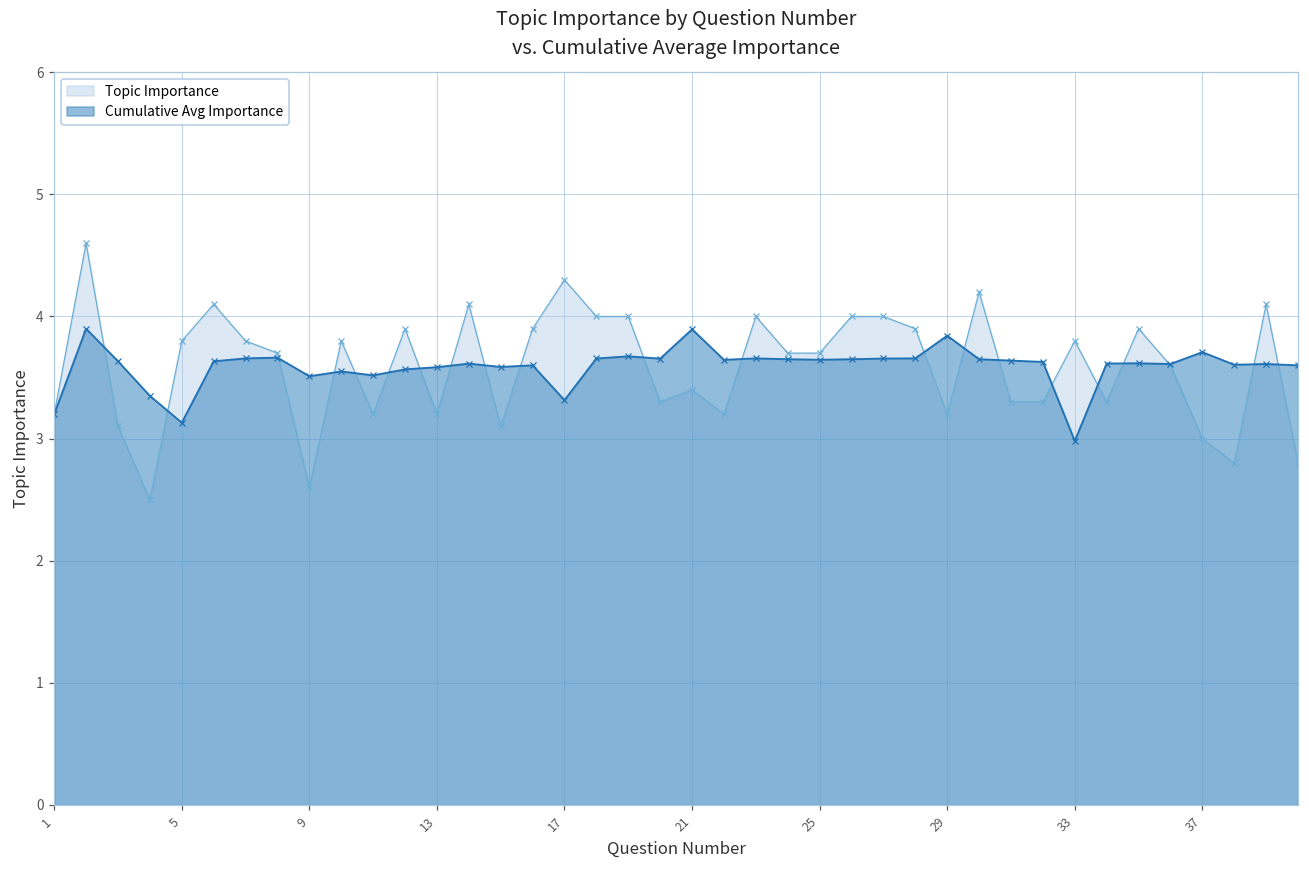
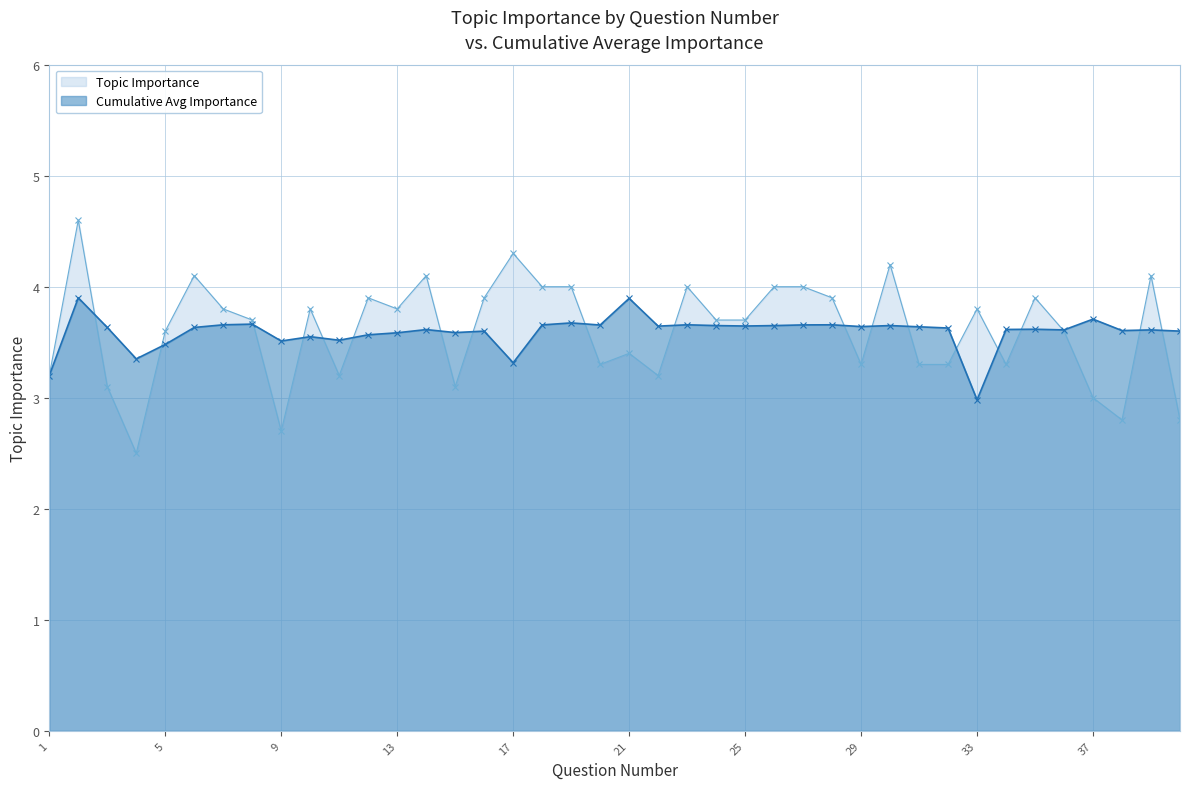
Topic Importance, 5: 3.8 -> 3.6
Cumulative Avg Importance, 5: 3.13 -> 3.48
Topic Importance, 9: 2.6 -> 2.7
Topic Importance, 13: 3.2 -> 3.8
Topic Importance, 29: 3.2 -> 3.3
Cumulative Avg Importance, 29: 3.84 -> 3.64
